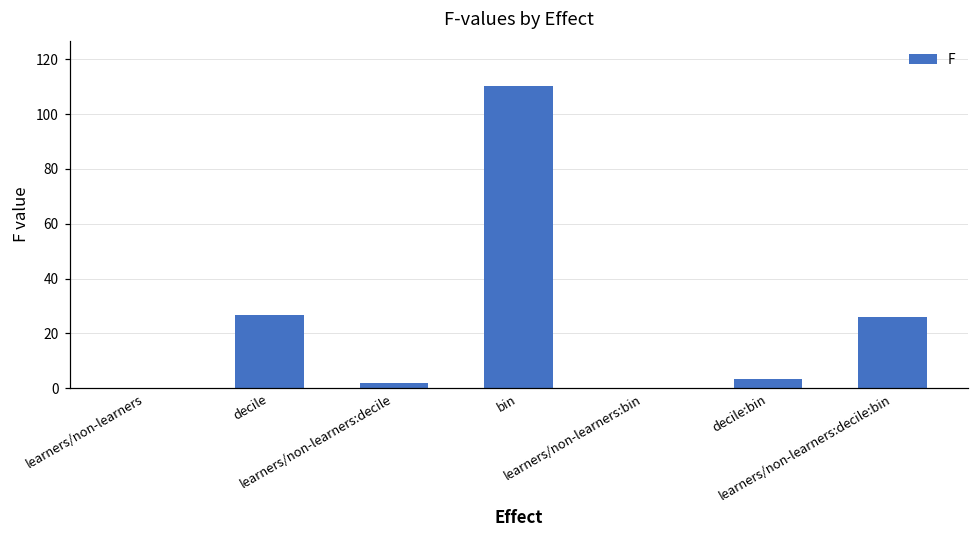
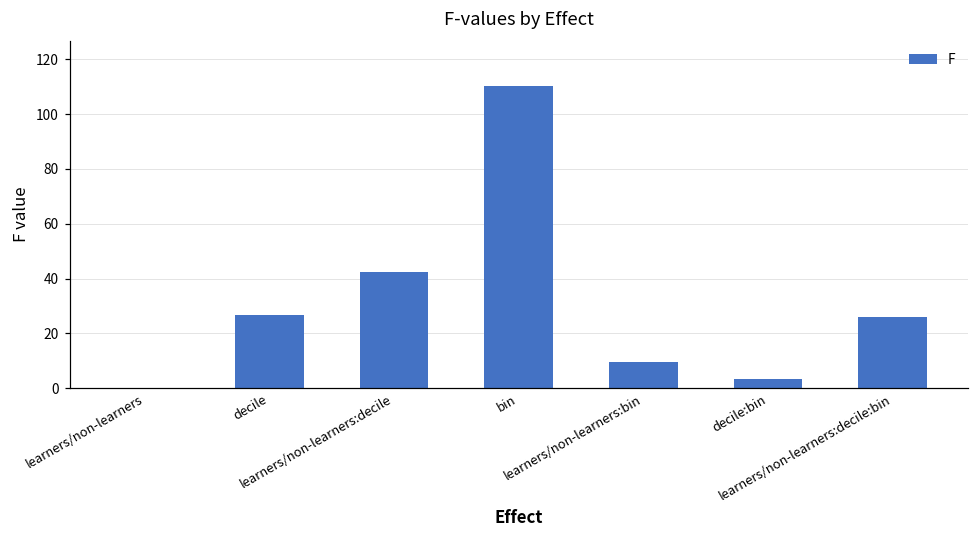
learners/non-learners:decile: 2 -> 42
learners/non-learners:bin: 0 -> 9
